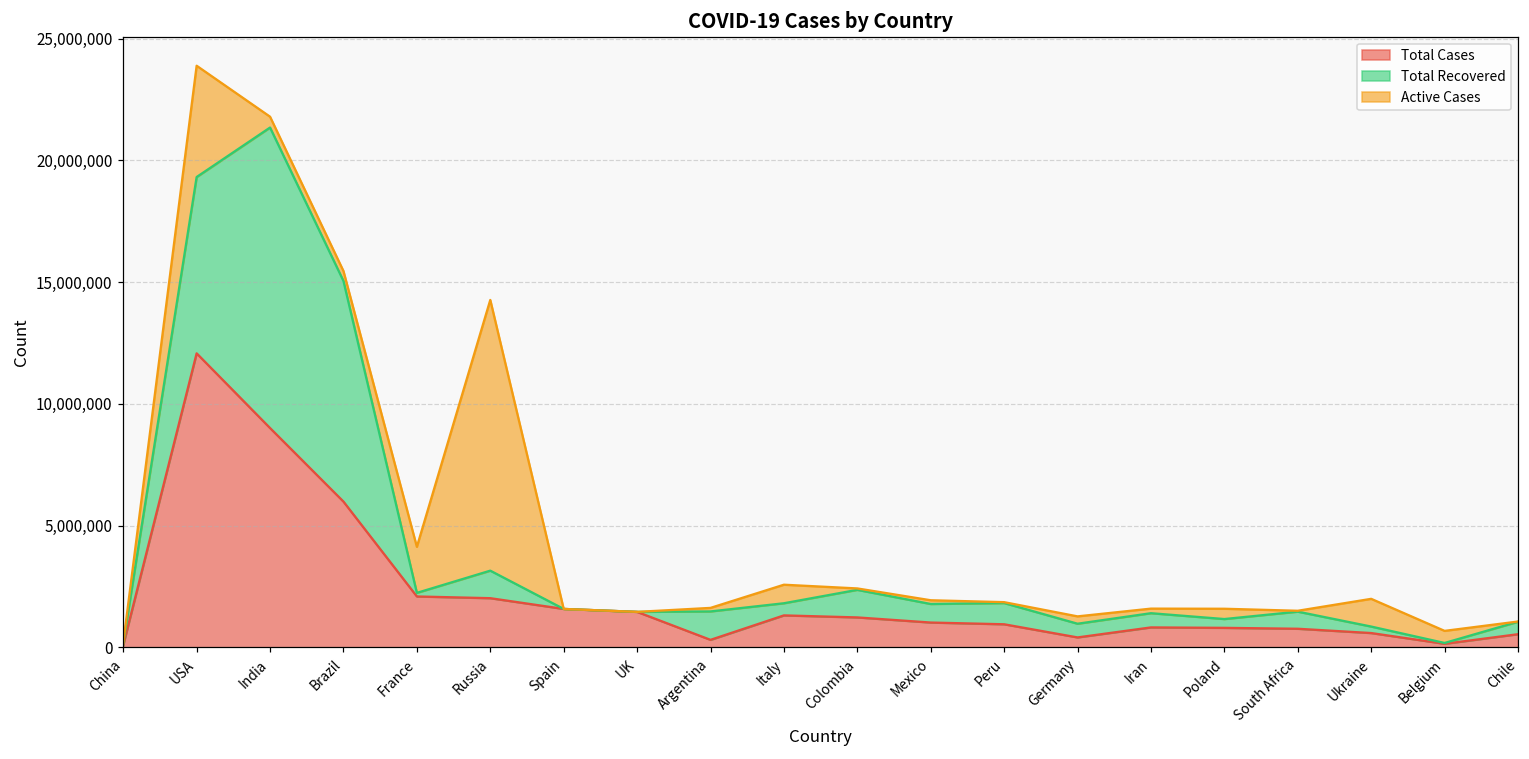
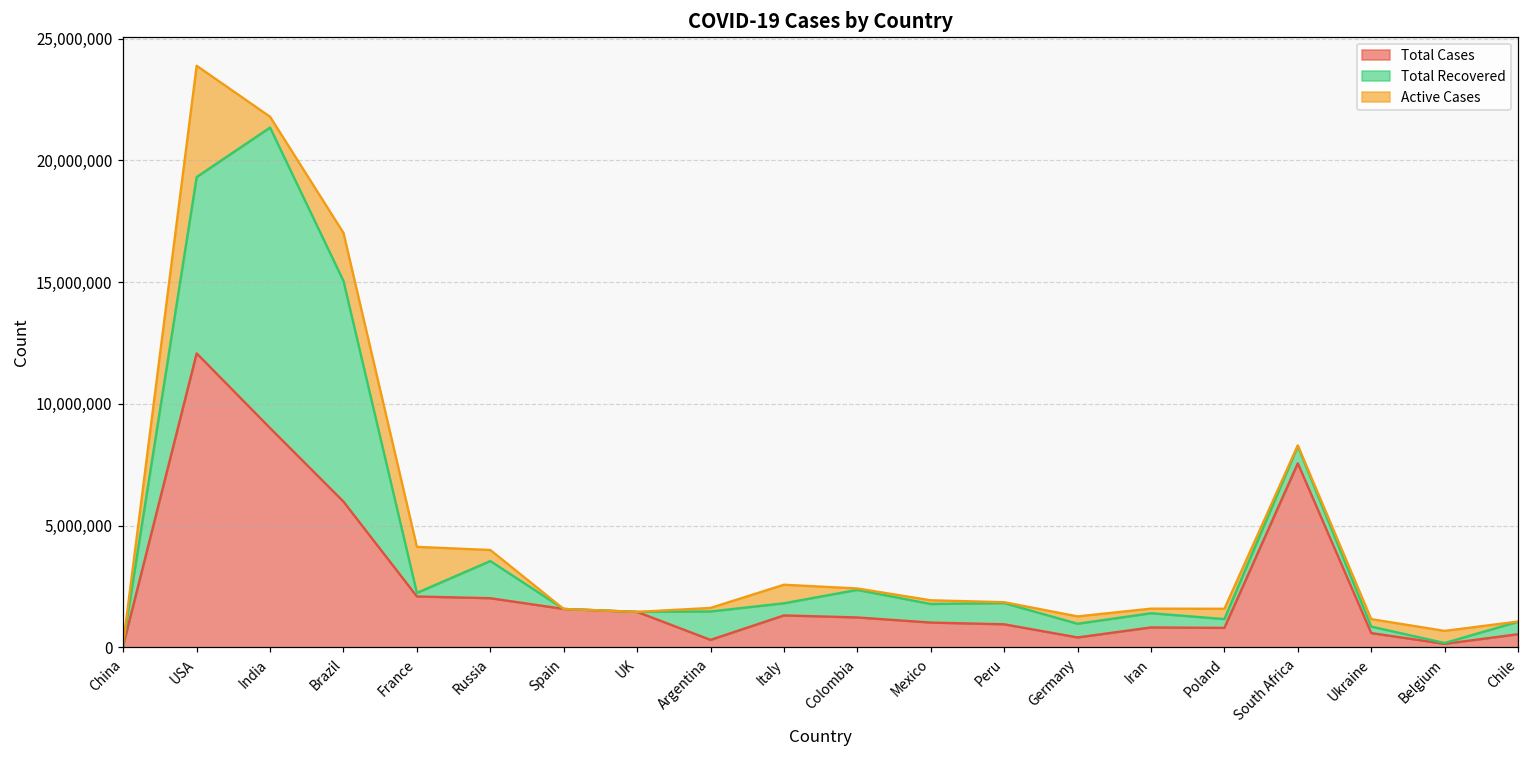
Active Cases, Brazil: 400,000 -> 2,000,000
Total Recovered, Russia: 1,100,000 -> 1,500,000
Active Cases, Russia: 11,100,000 -> 500,000
Total Cases, South Africa: 800,000 -> 7,600,000
Active Cases, Ukraine: 1,100,000 -> 300,000
